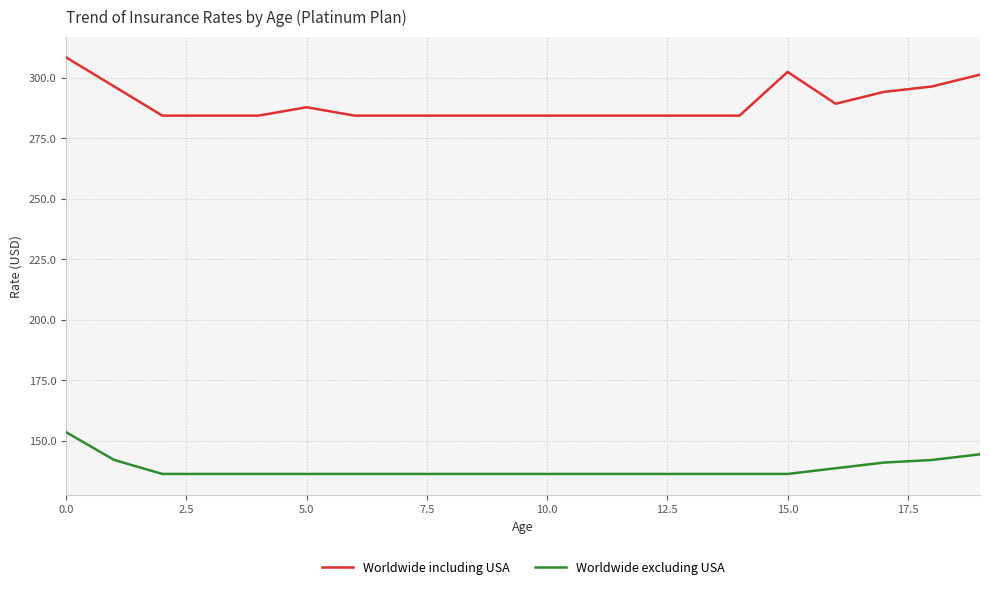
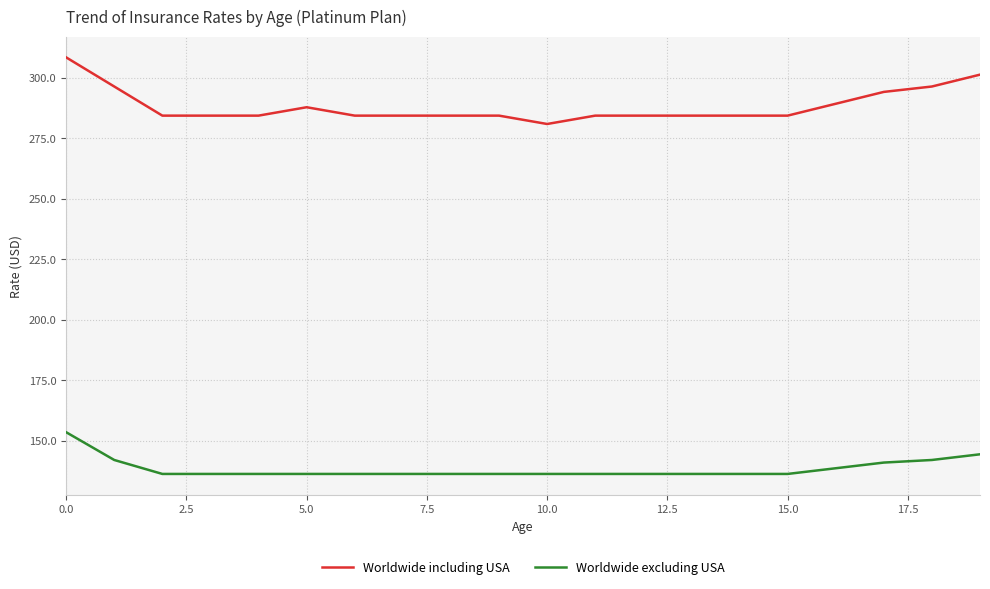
Worldwide including USA, 10.0: 284 -> 281
Worldwide including USA, 15.0: 302 -> 284
